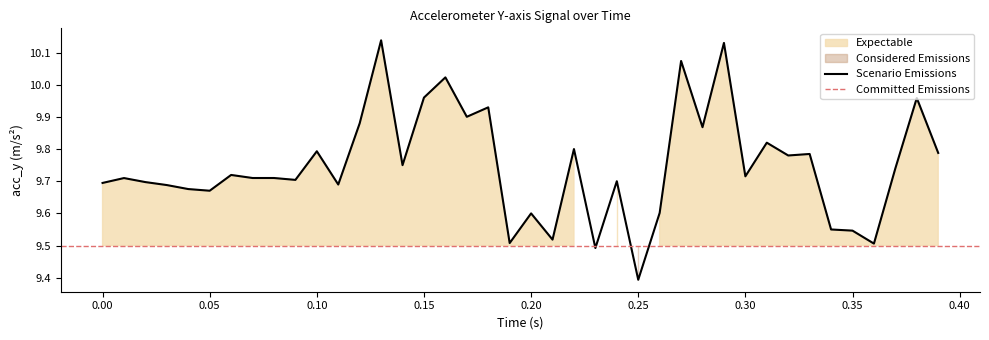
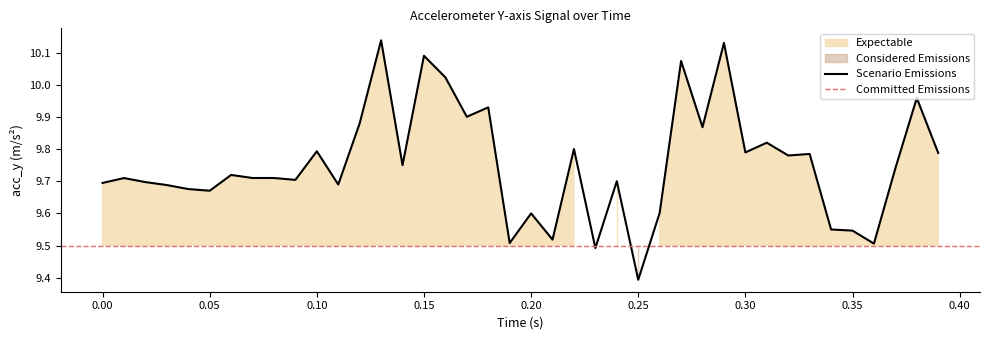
0.15: 9.96 -> 10.09
0.30: 9.72 -> 9.79
